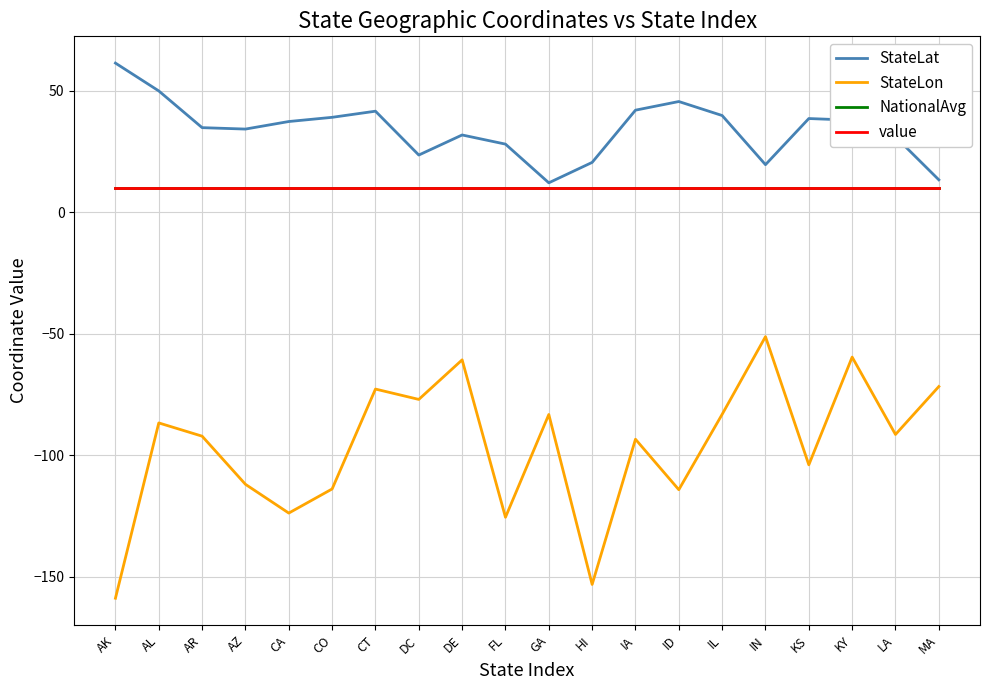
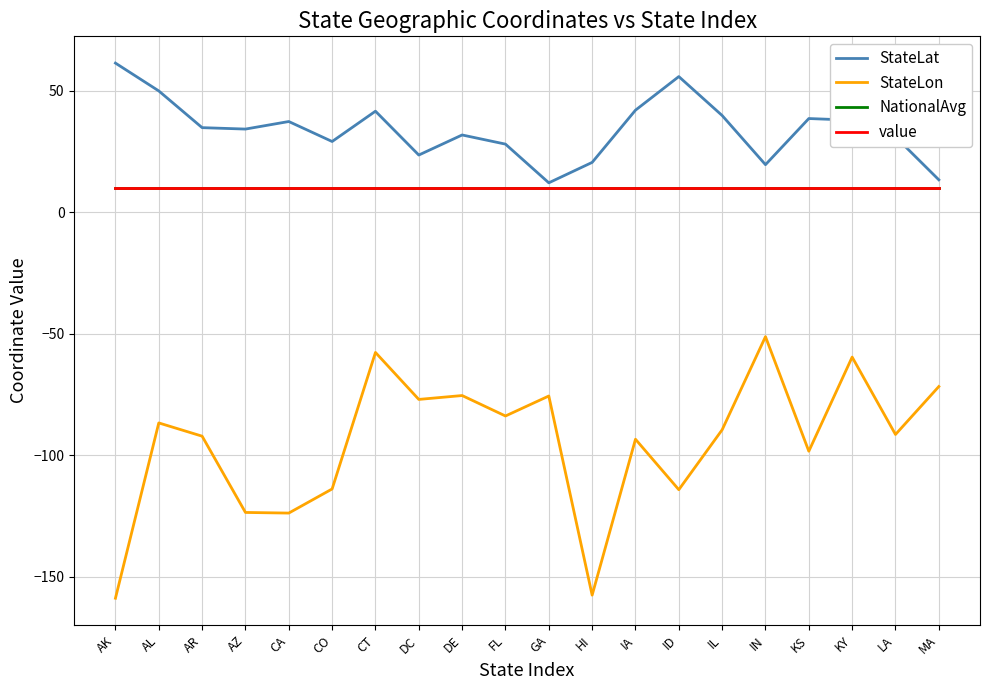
StateLon, AZ: -112 -> -124
StateLat, CO: 39 -> 29
StateLon, CT: -73 -> -58
StateLon, DE: -61 -> -75
StateLon, FL: -125 -> -84
StateLon, GA: -83 -> -76
StateLon, HI: -153 -> -158
StateLat, ID: 45 -> 56
StateLon, IL: -83 -> -90
StateLon, KS: -104 -> -98
